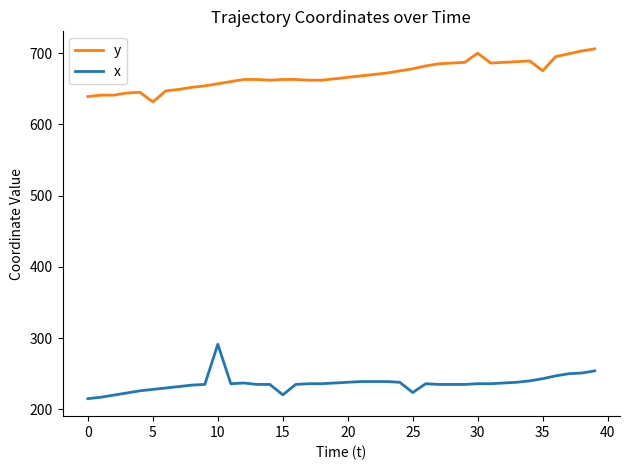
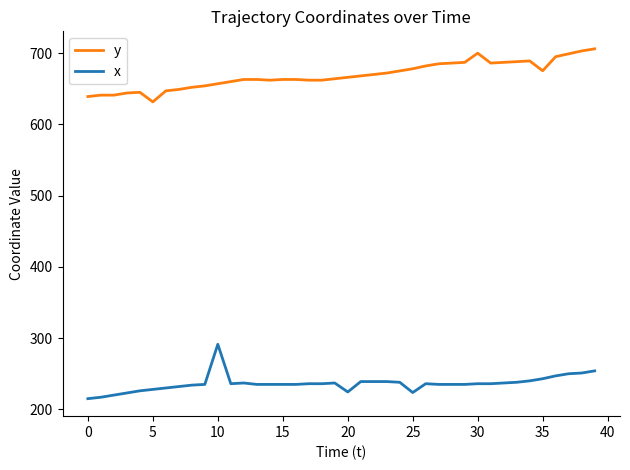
x, 15: 220 -> 240
x, 20: 240 -> 220
